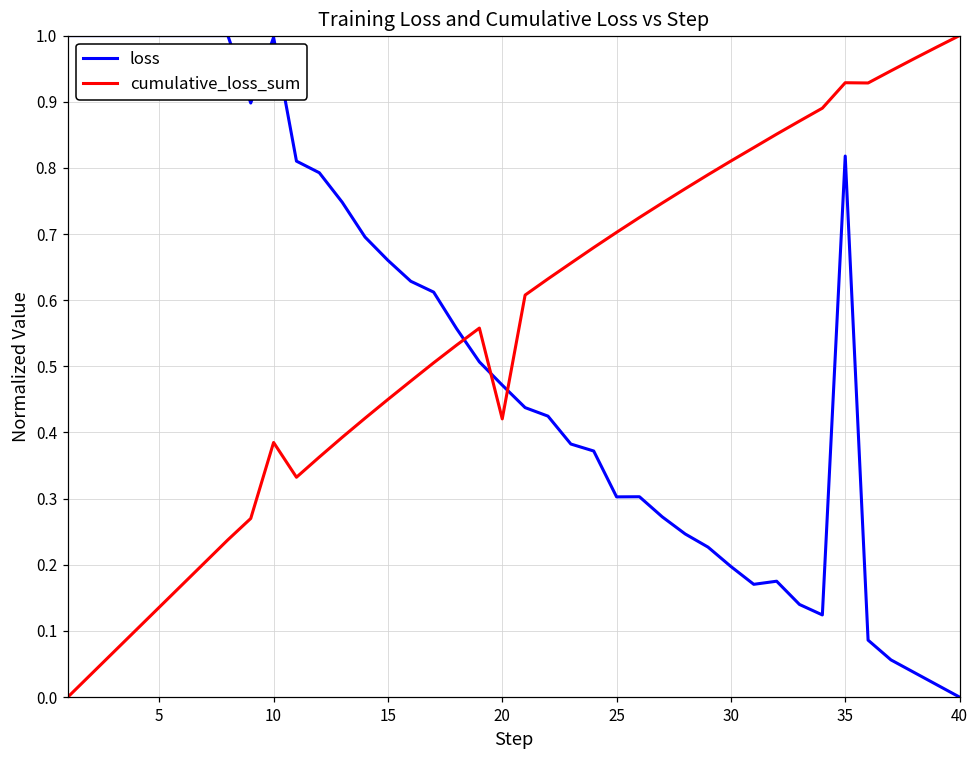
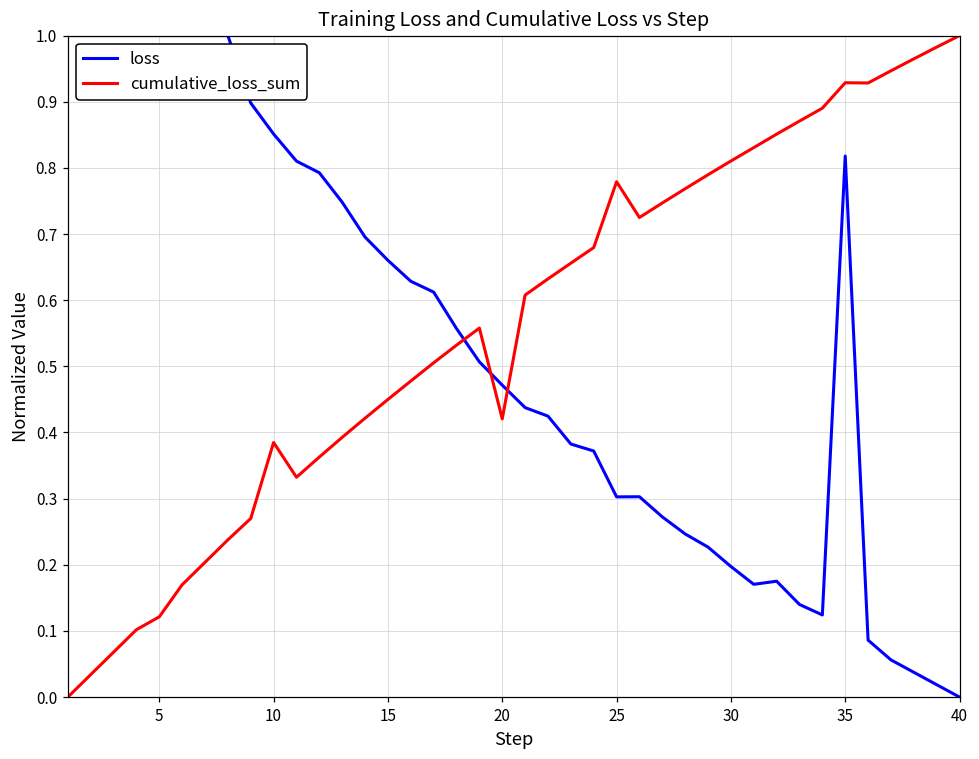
cumulative_loss_sum, 5: 0.14 -> 0.12
loss, 10: 1.00 -> 0.85
cumulative_loss_sum, 25: 0.70 -> 0.78
